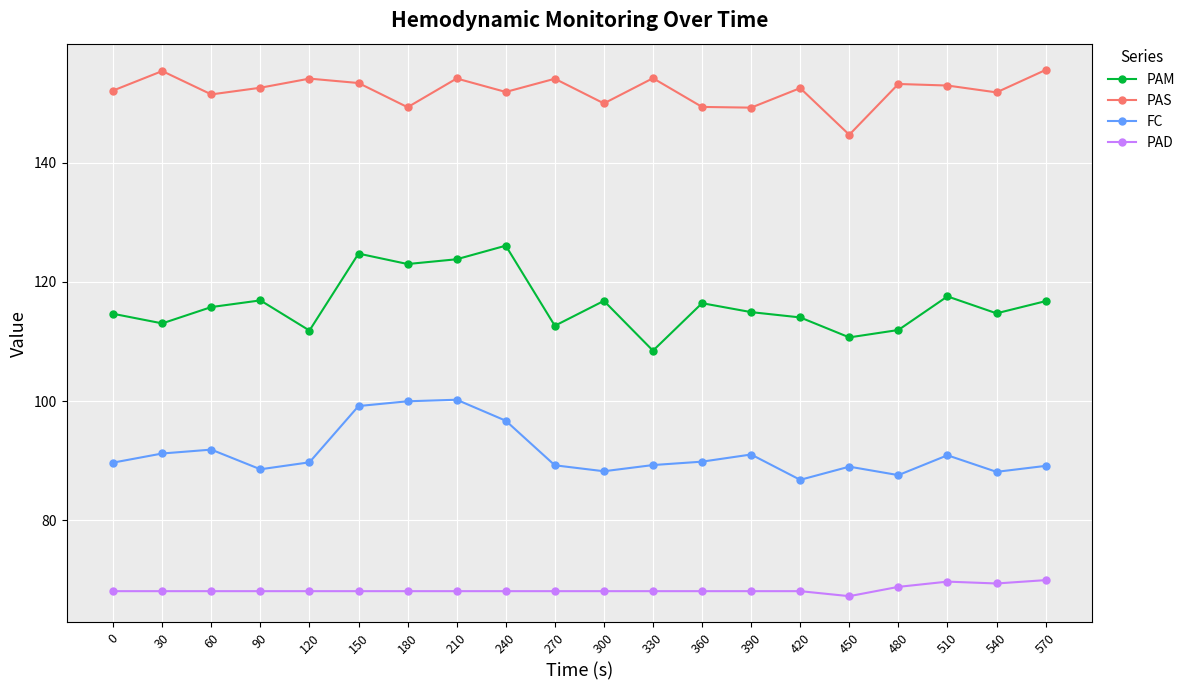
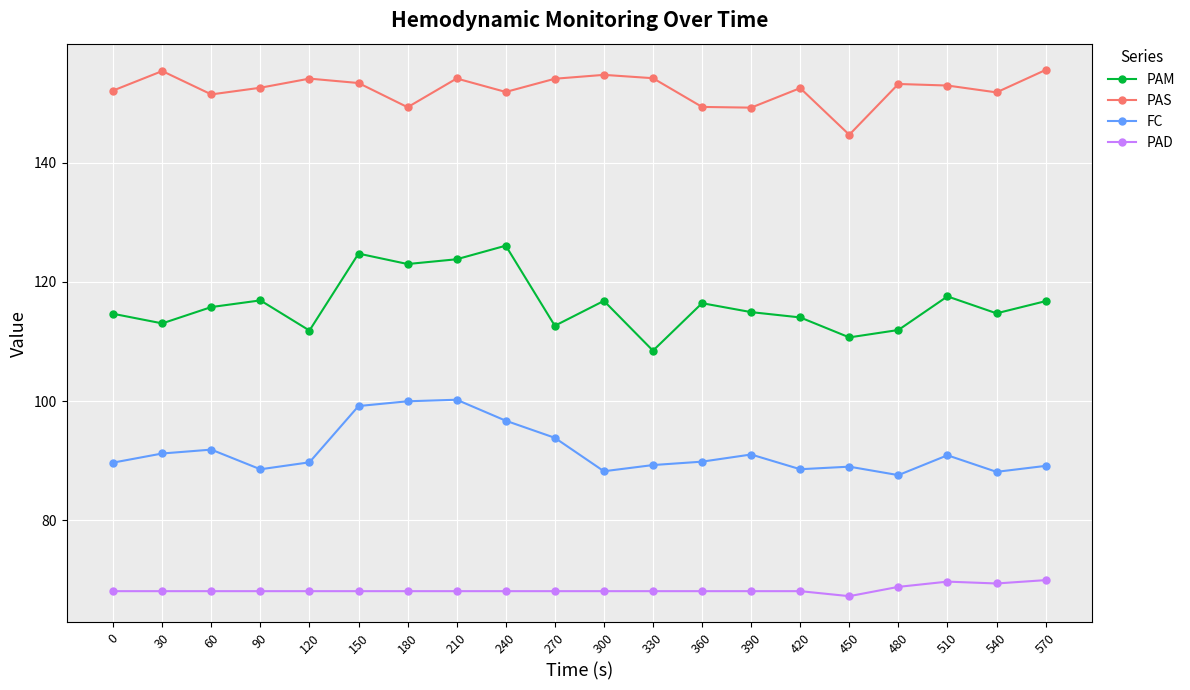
FC, 270: 89 -> 94
PAS, 300: 150 -> 155
FC, 420: 87 -> 89
